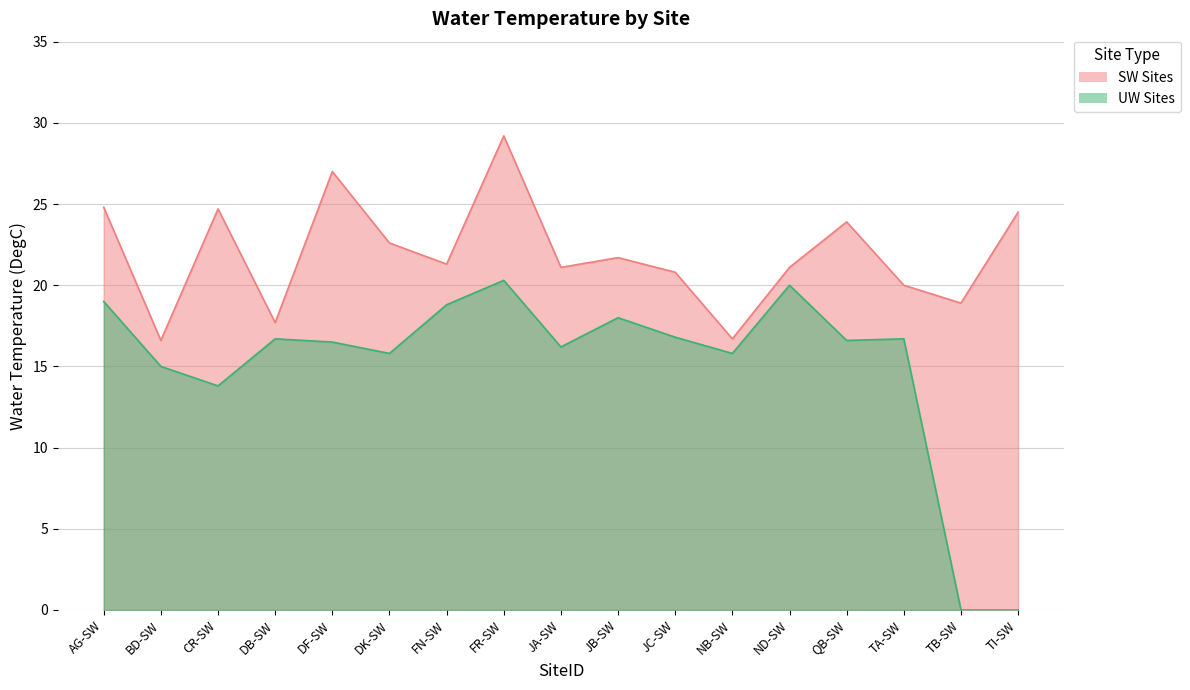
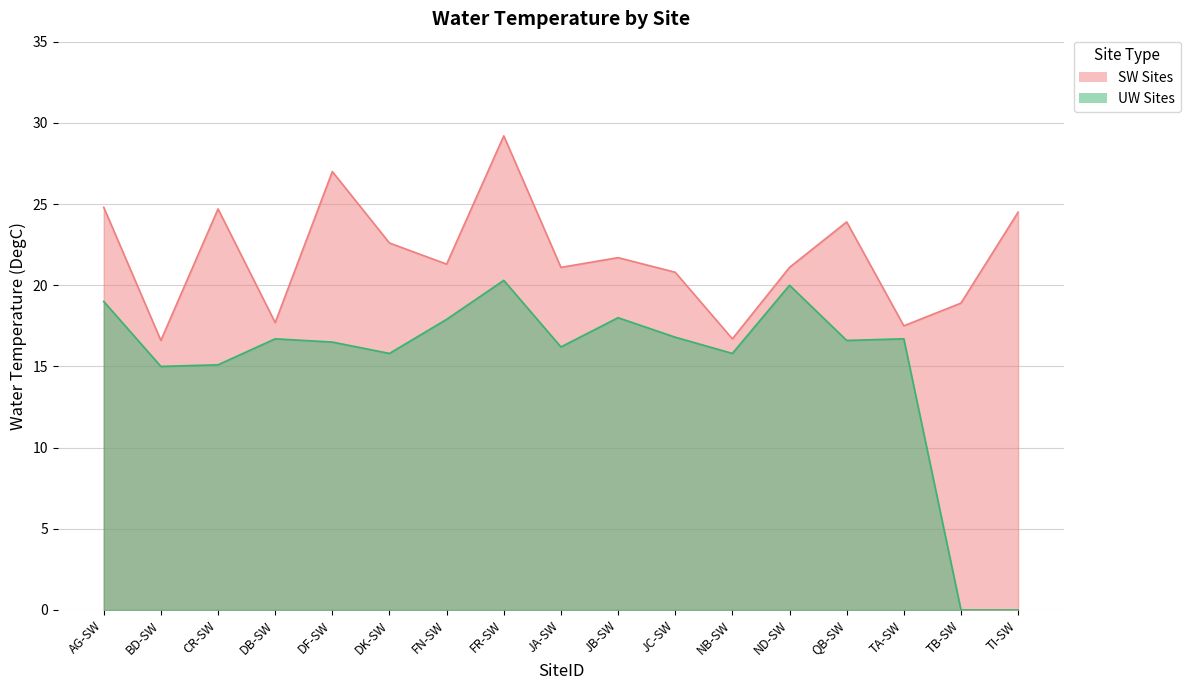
UW Sites, CR-SW: 13.8 -> 15.1
UW Sites, FN-SW: 18.8 -> 17.9
SW Sites, TA-SW: 20.0 -> 17.5
